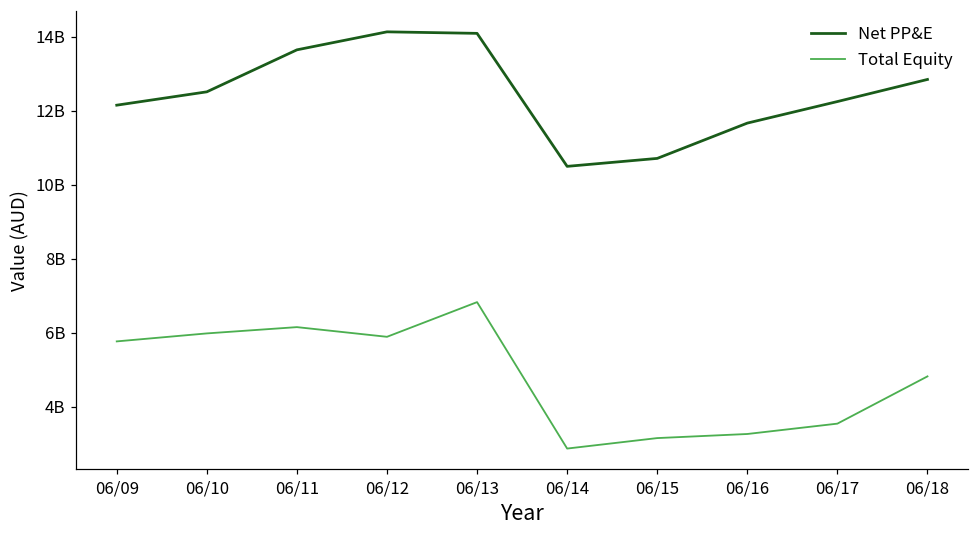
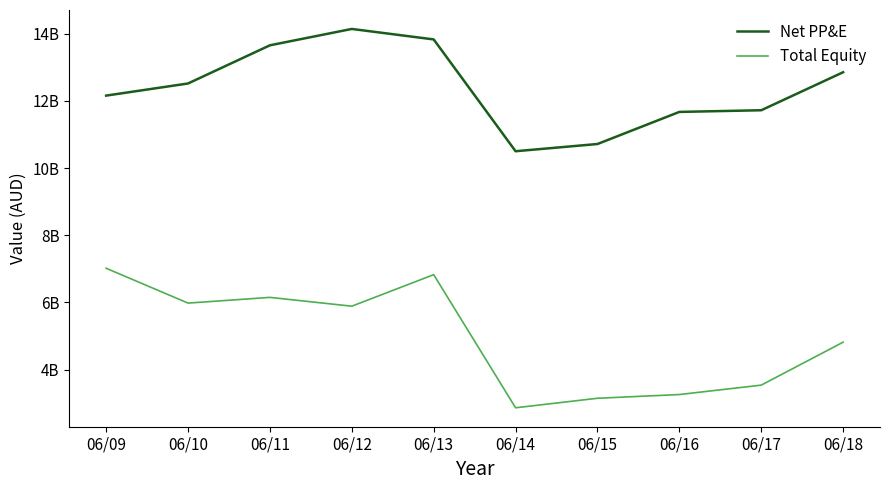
Total Equity, 06/09: 5800000000 -> 7000000000
Net PP&E, 06/13: 14100000000 -> 13800000000
Net PP&E, 06/17: 12300000000 -> 11700000000
